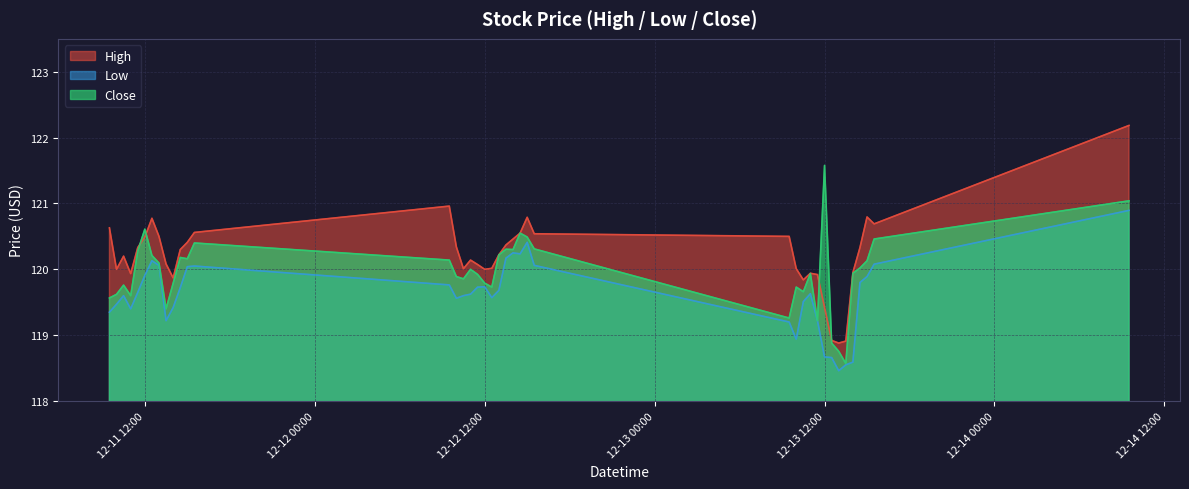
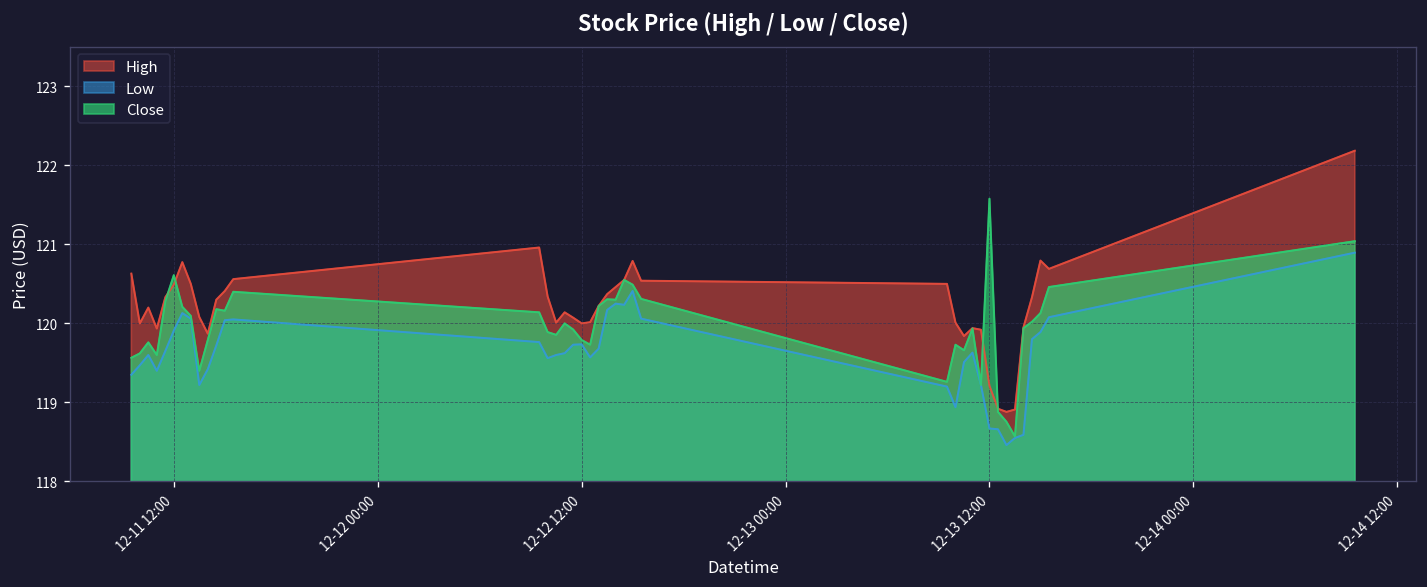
High, 12-13 12:00: 119.4 -> 119.2
